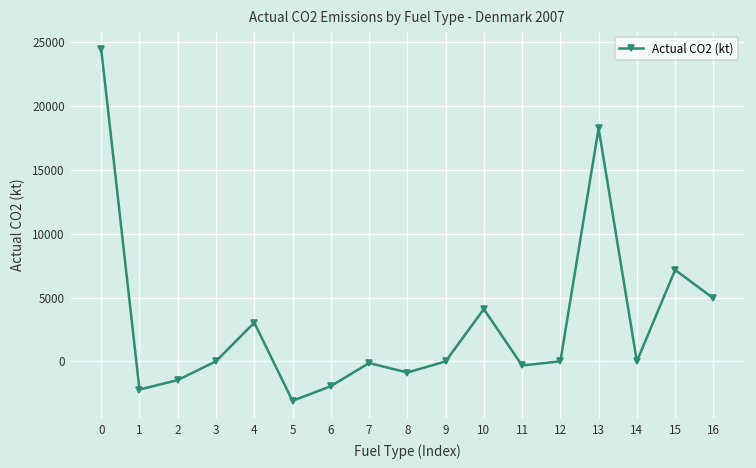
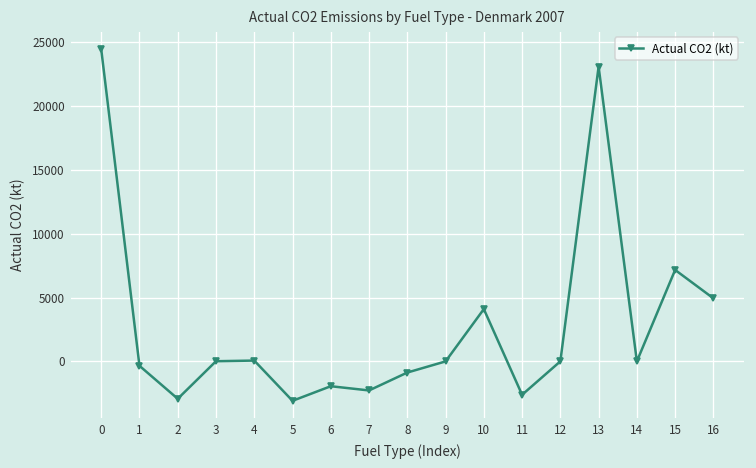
1: -2200 -> -300
2: -1500 -> -2900
4: 3000 -> 100
7: -100 -> -2300
11: -300 -> -2600
13: 18300 -> 23100
